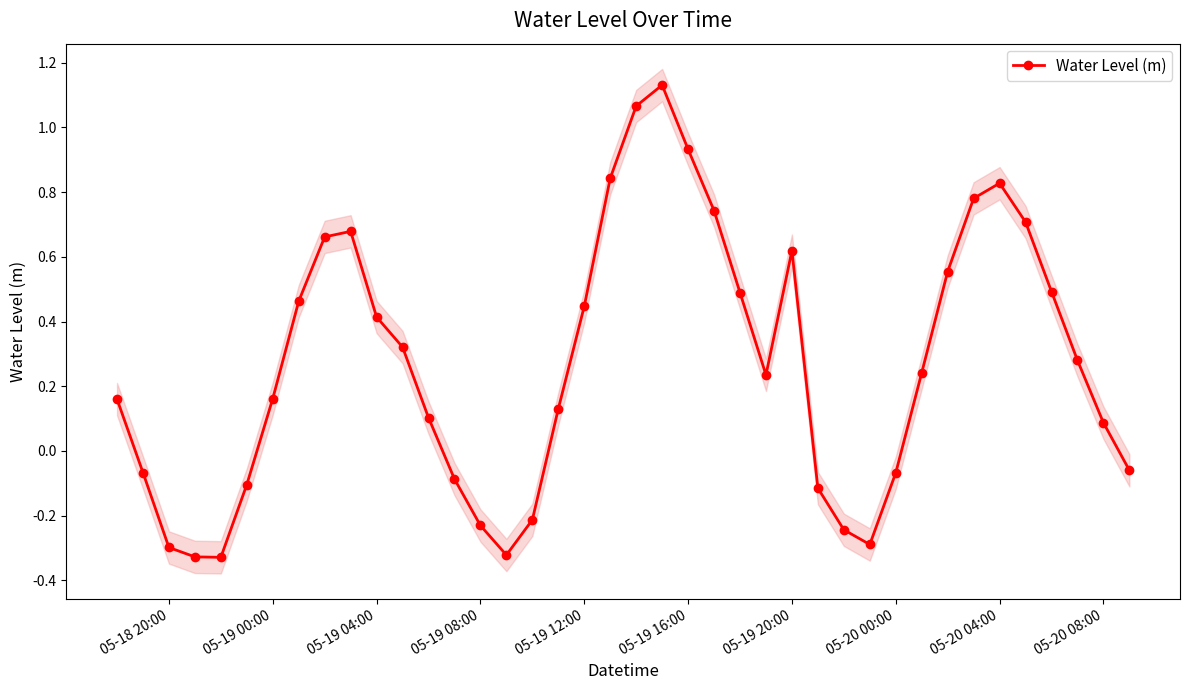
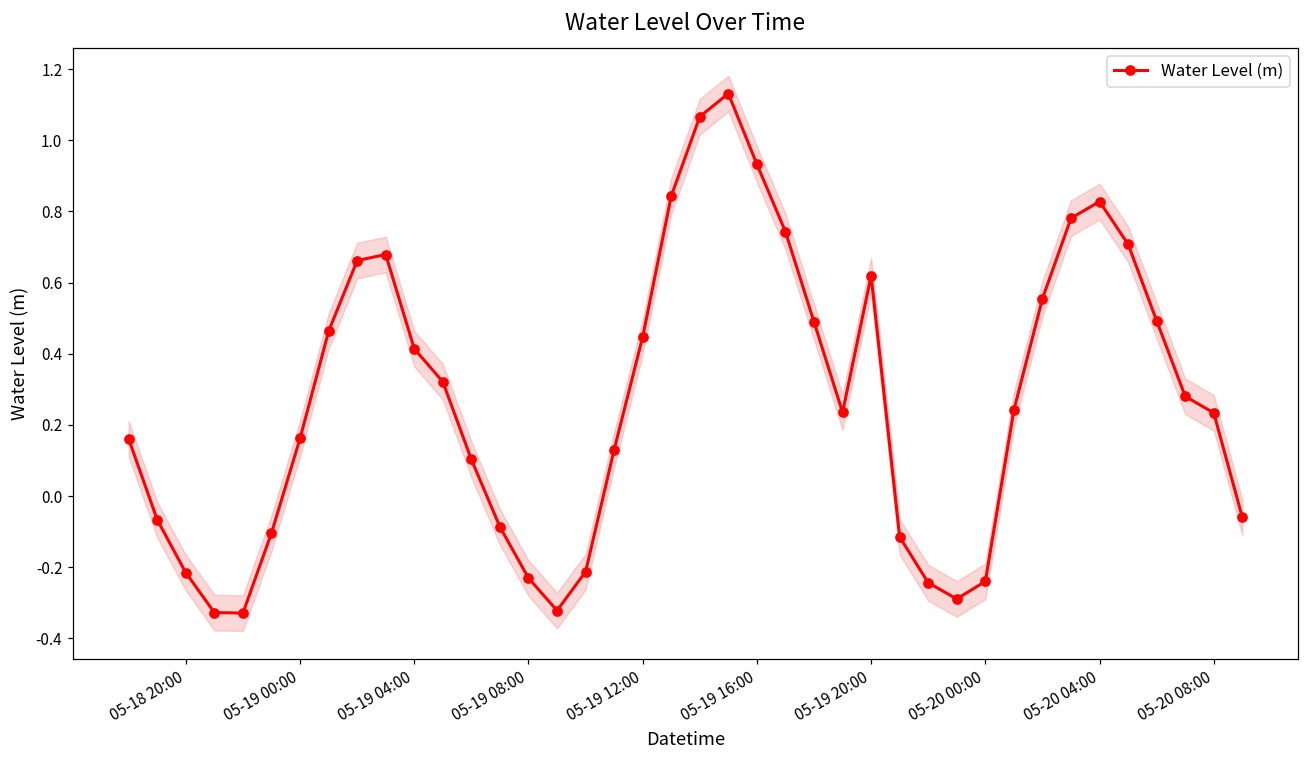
Water Level (m), 05-18 20:00: -0.30 -> -0.22
Water Level (m), 05-20 00:00: -0.07 -> -0.24
Water Level (m), 05-20 08:00: 0.09 -> 0.23
